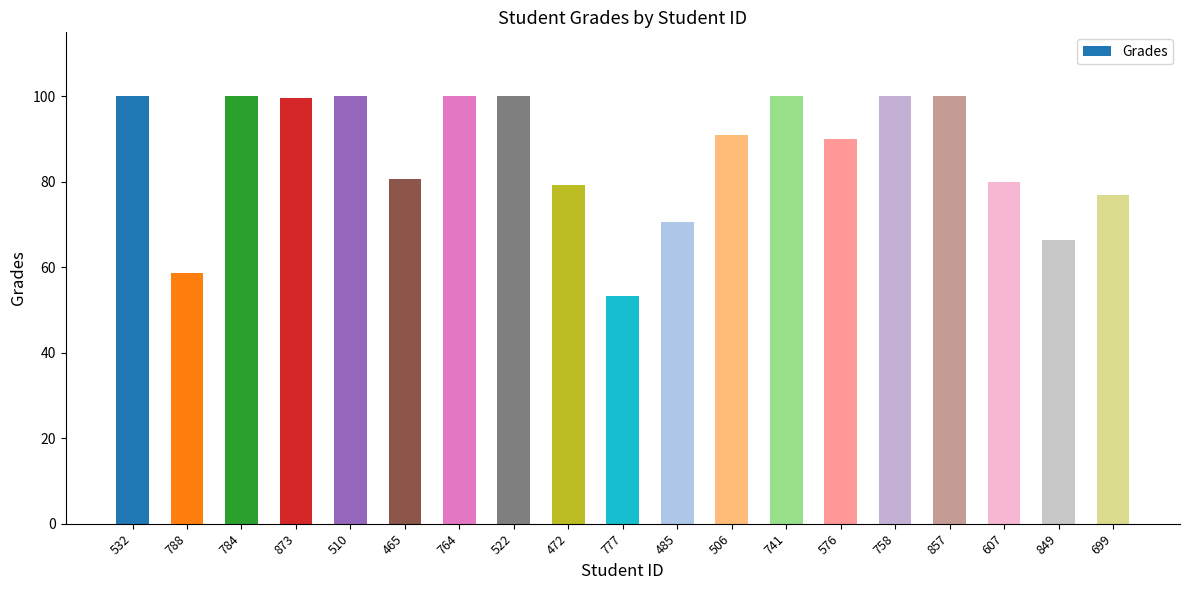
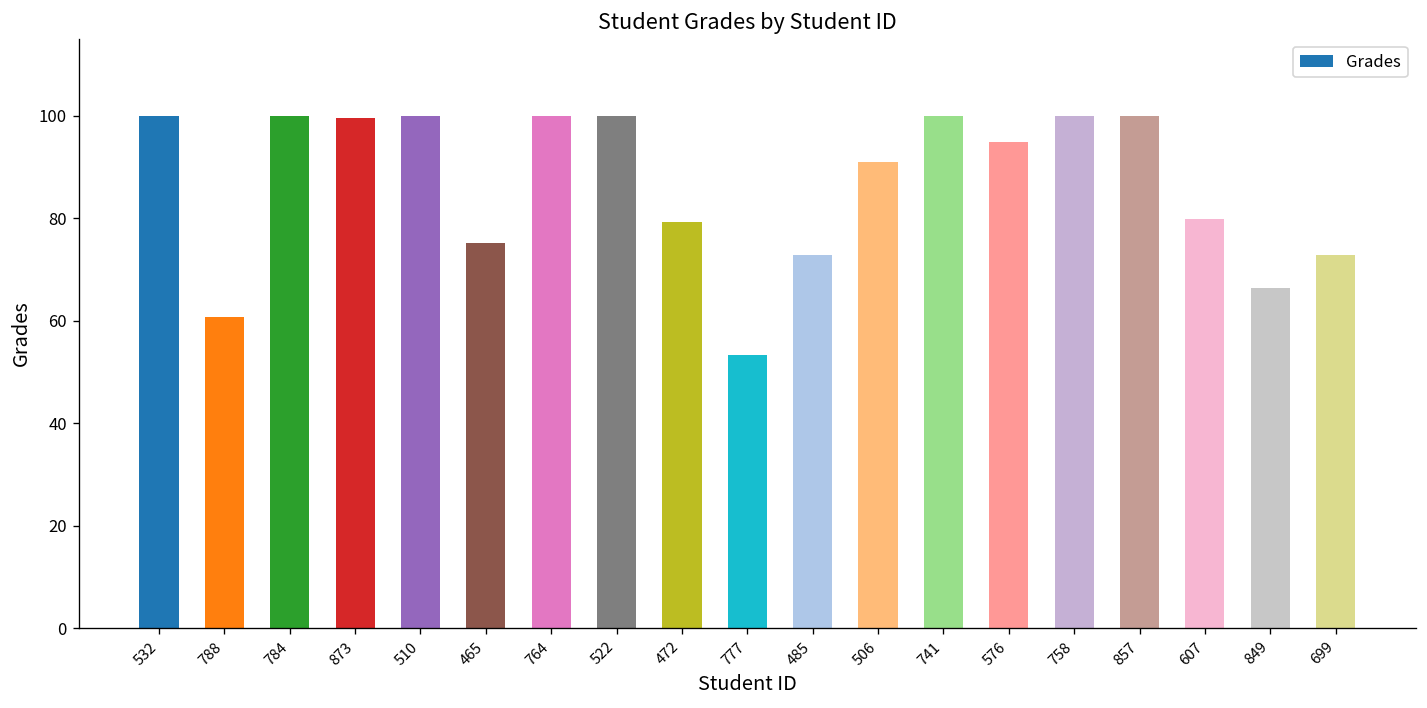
788: 59 -> 61
465: 81 -> 75
485: 71 -> 73
576: 90 -> 95
699: 77 -> 73
